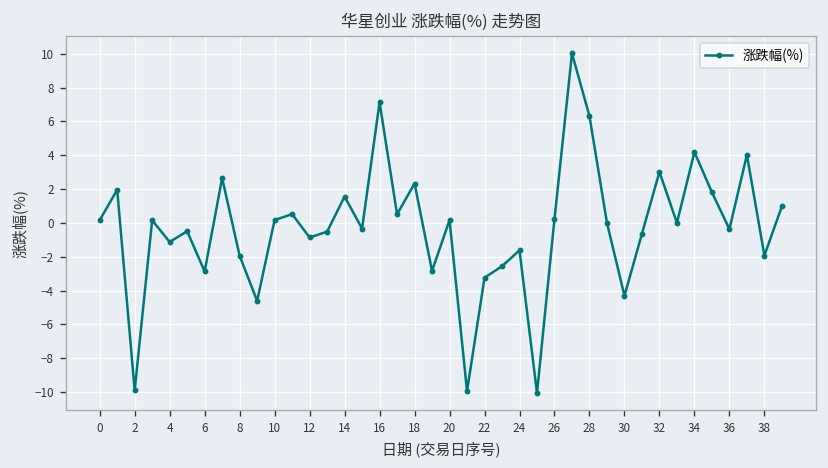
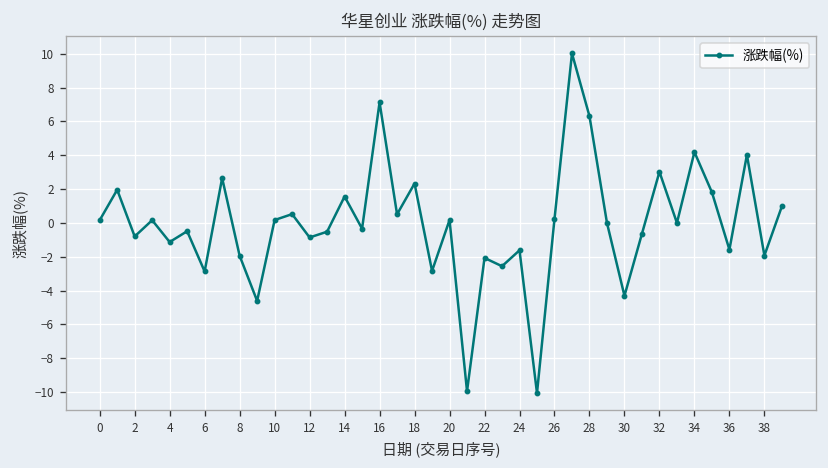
2: -9.9 -> -0.8
22: -3.2 -> -2.1
36: -0.4 -> -1.6
